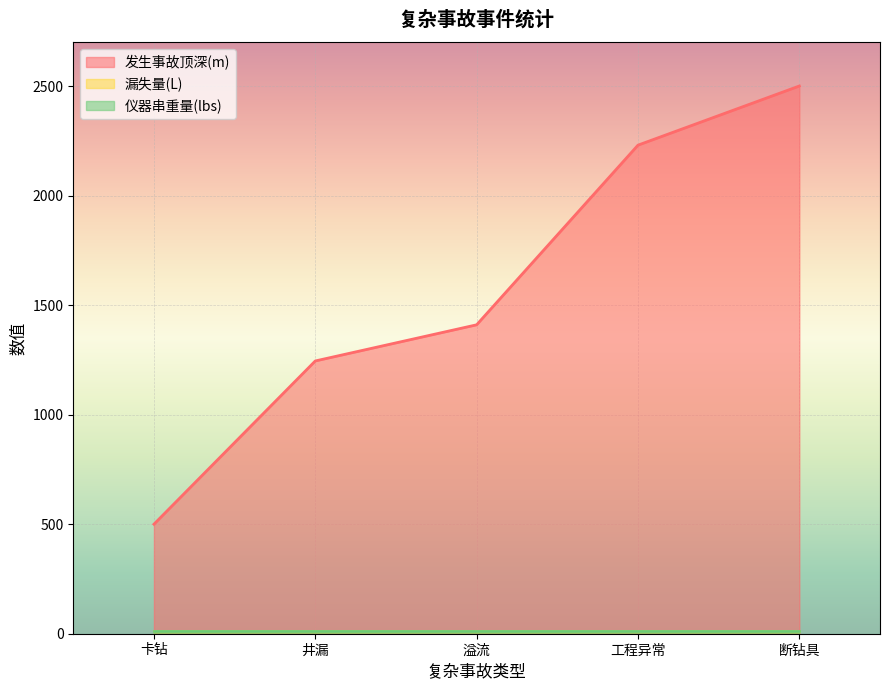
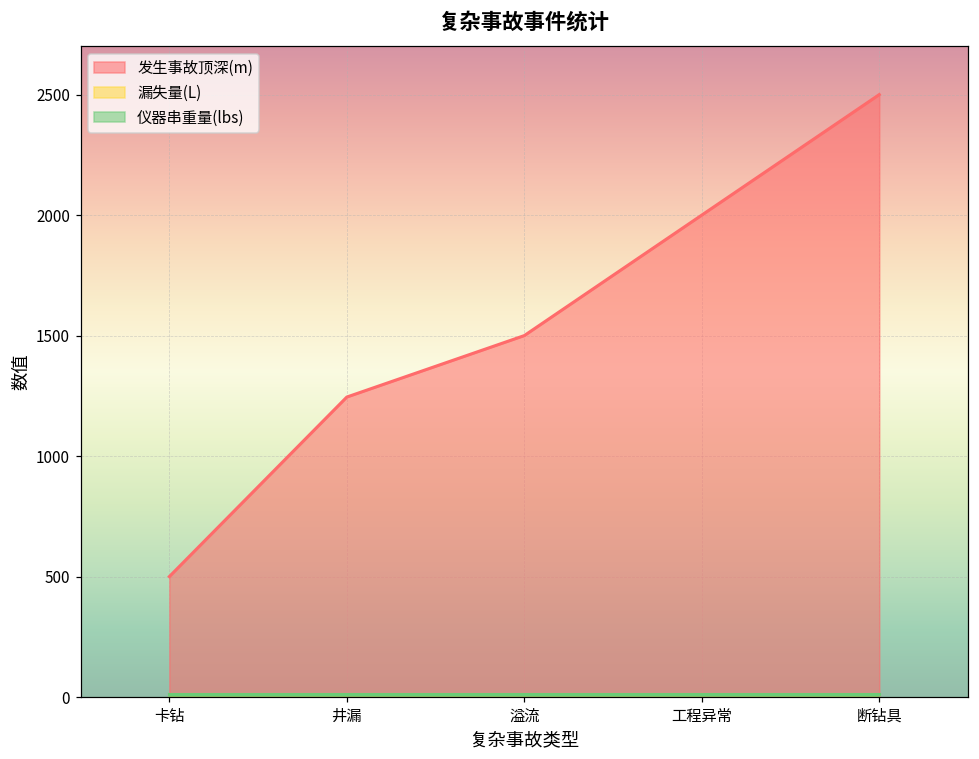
发生事故顶深(m), 溢流: 1410 -> 1500
发生事故顶深(m), 工程异常: 2230 -> 2000
